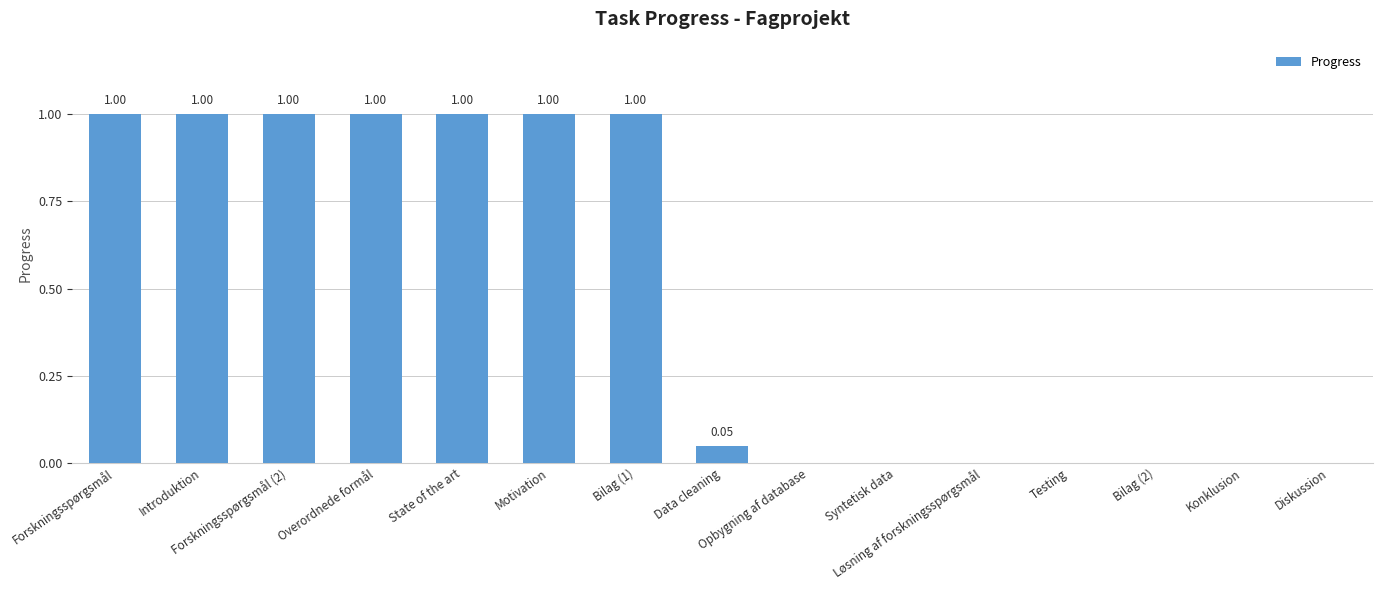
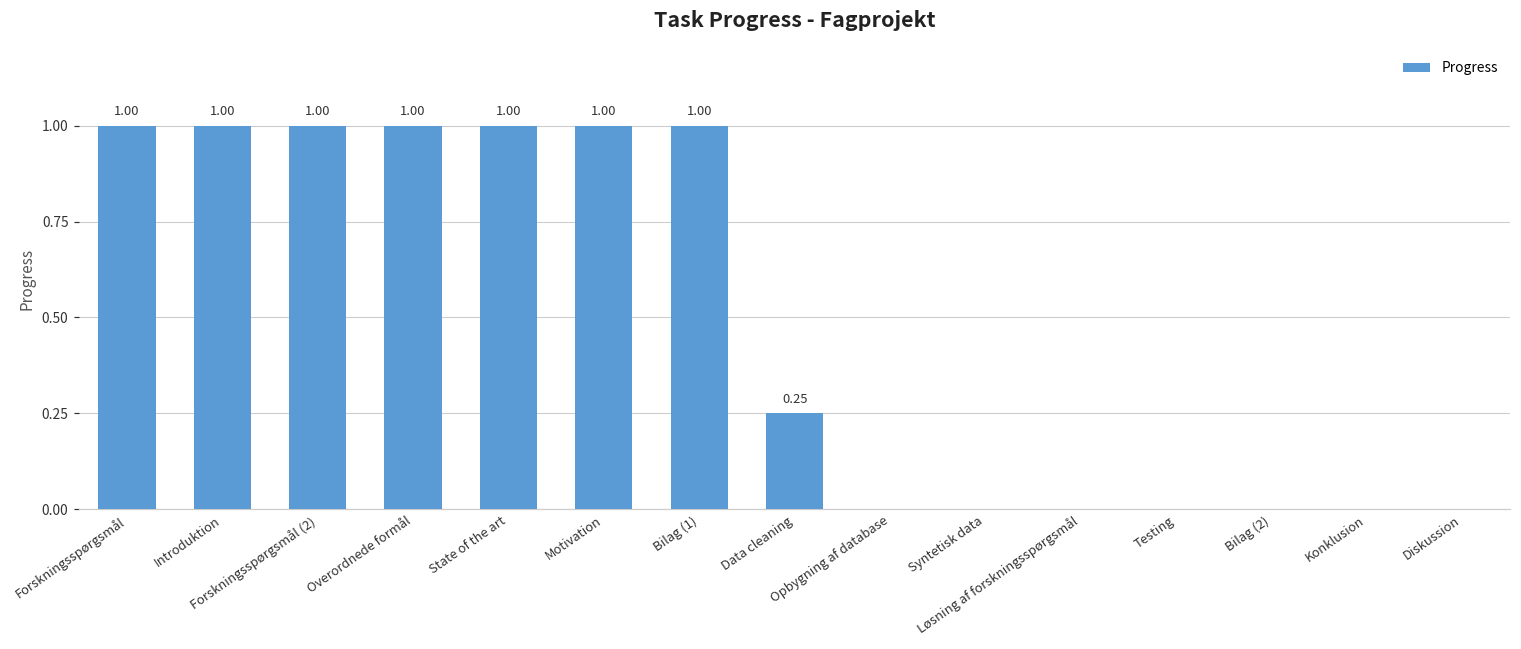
Data cleaning: 0.05 -> 0.25
